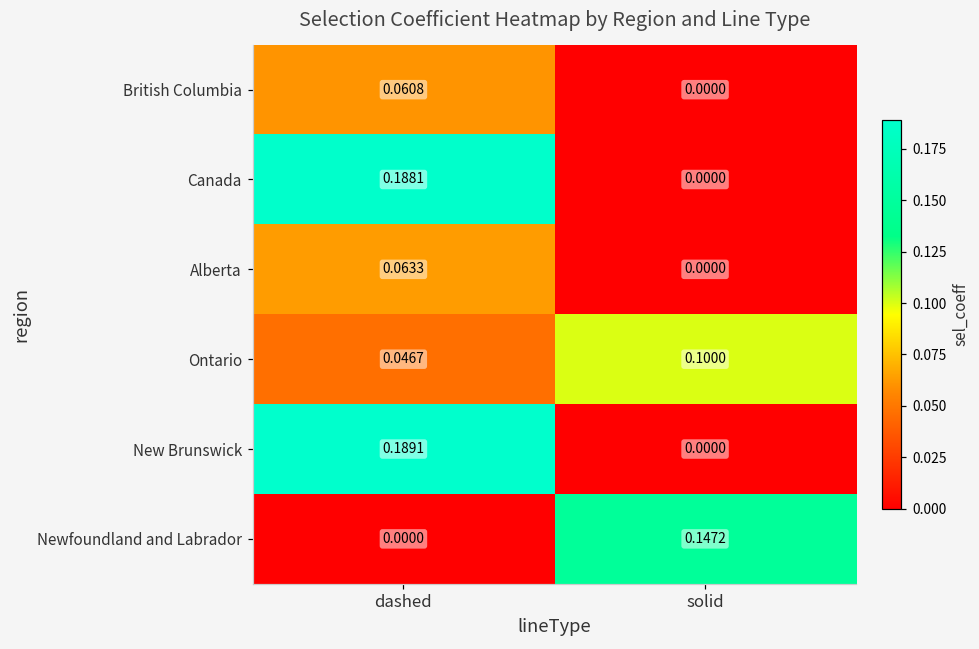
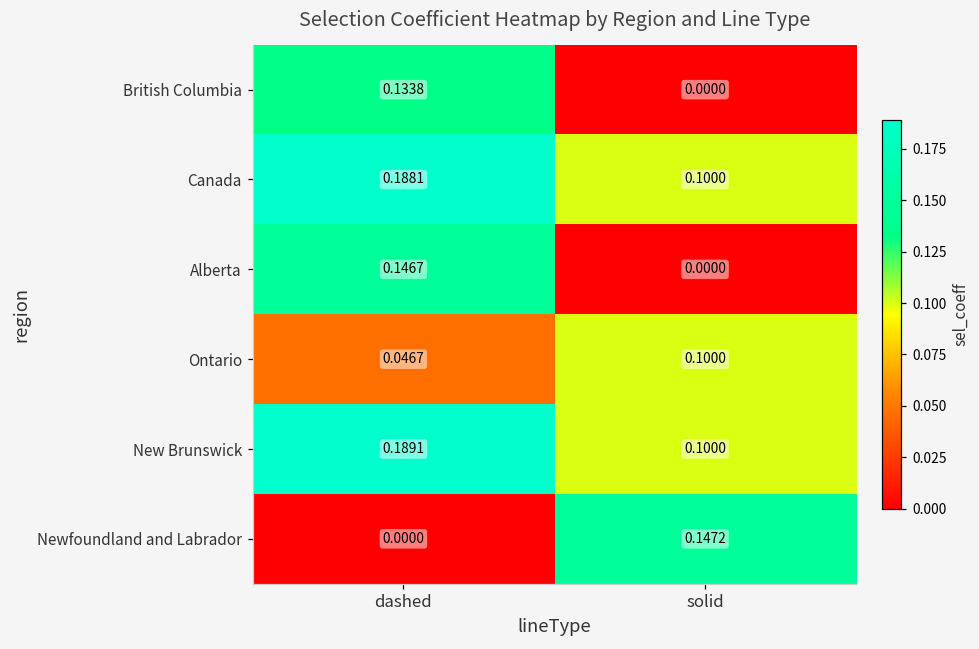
British Columbia, dashed: 0.0608 -> 0.1338
Canada, solid: 0.0000 -> 0.1000
Alberta, dashed: 0.0633 -> 0.1467
New Brunswick, solid: 0.0000 -> 0.1000
